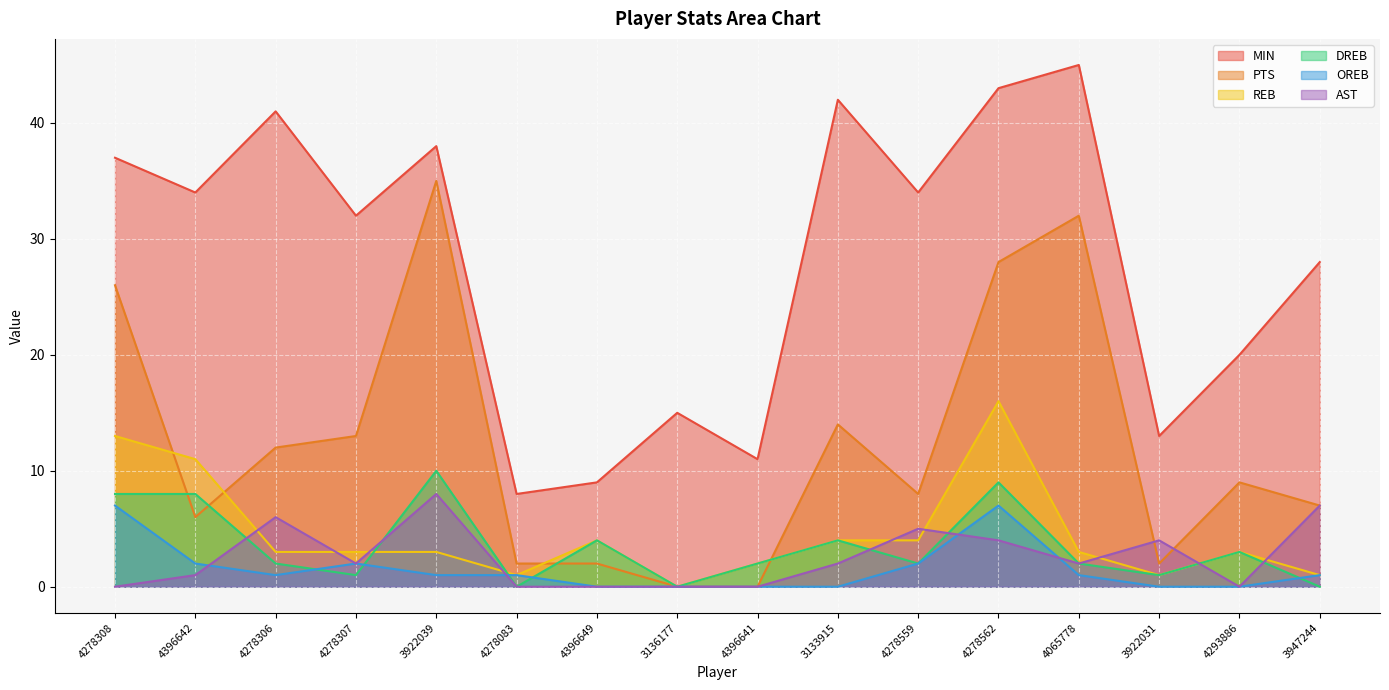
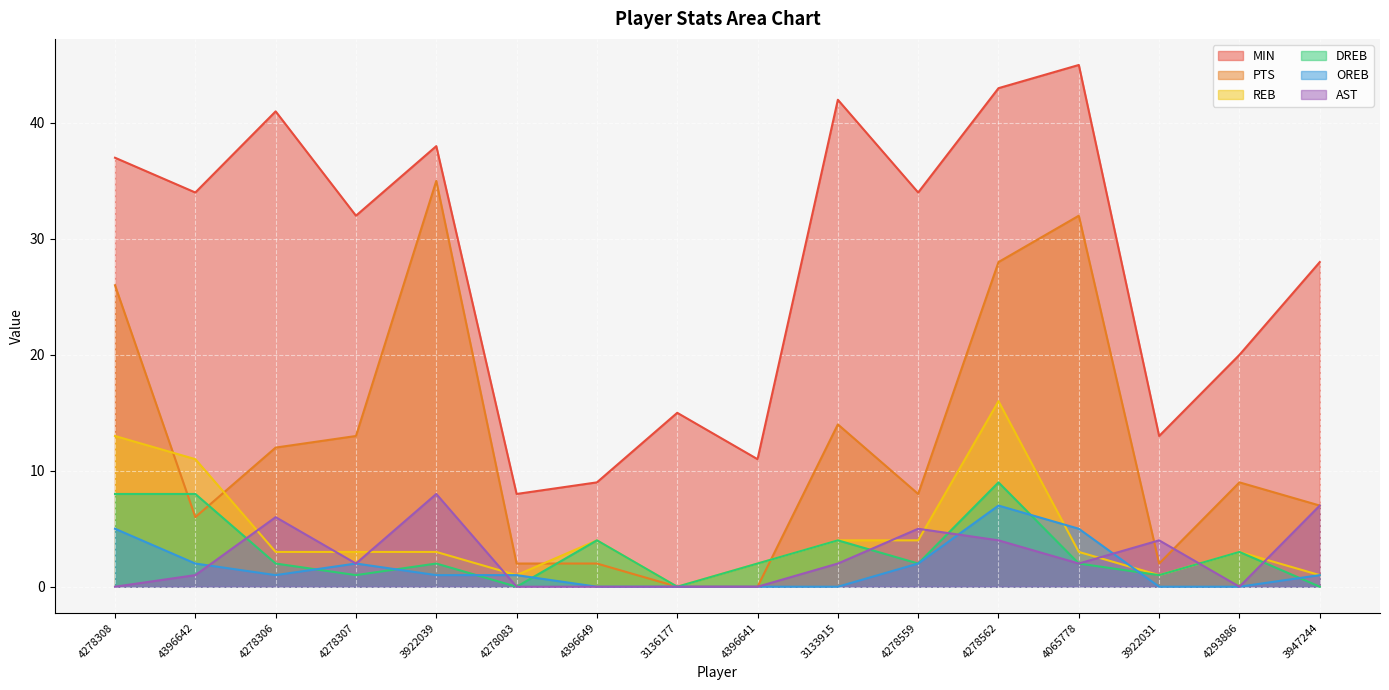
OREB, 4278308: 7 -> 5
DREB, 3922039: 10 -> 2
OREB, 4065778: 1 -> 5
